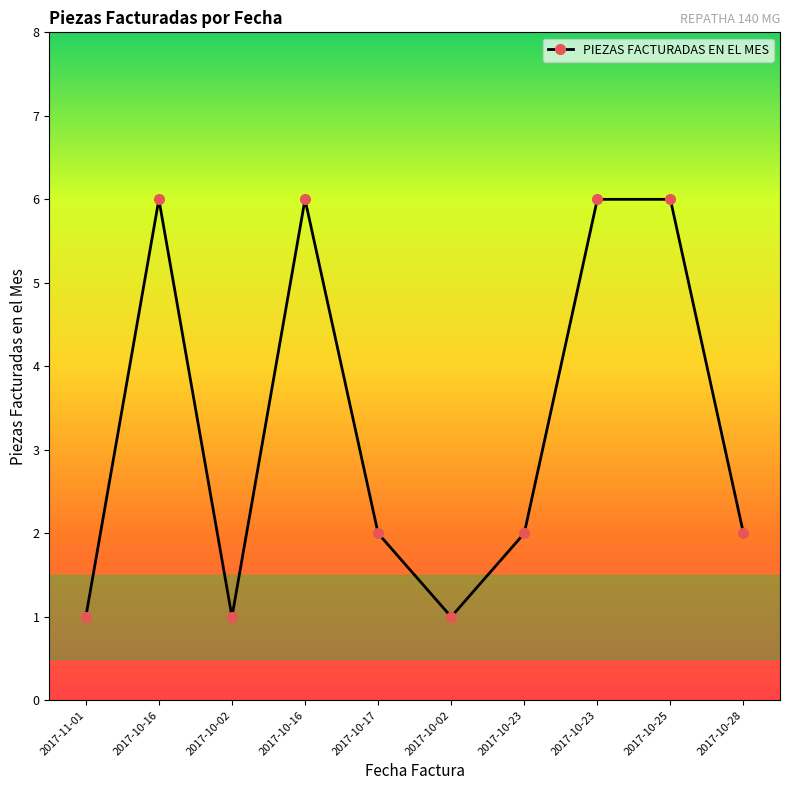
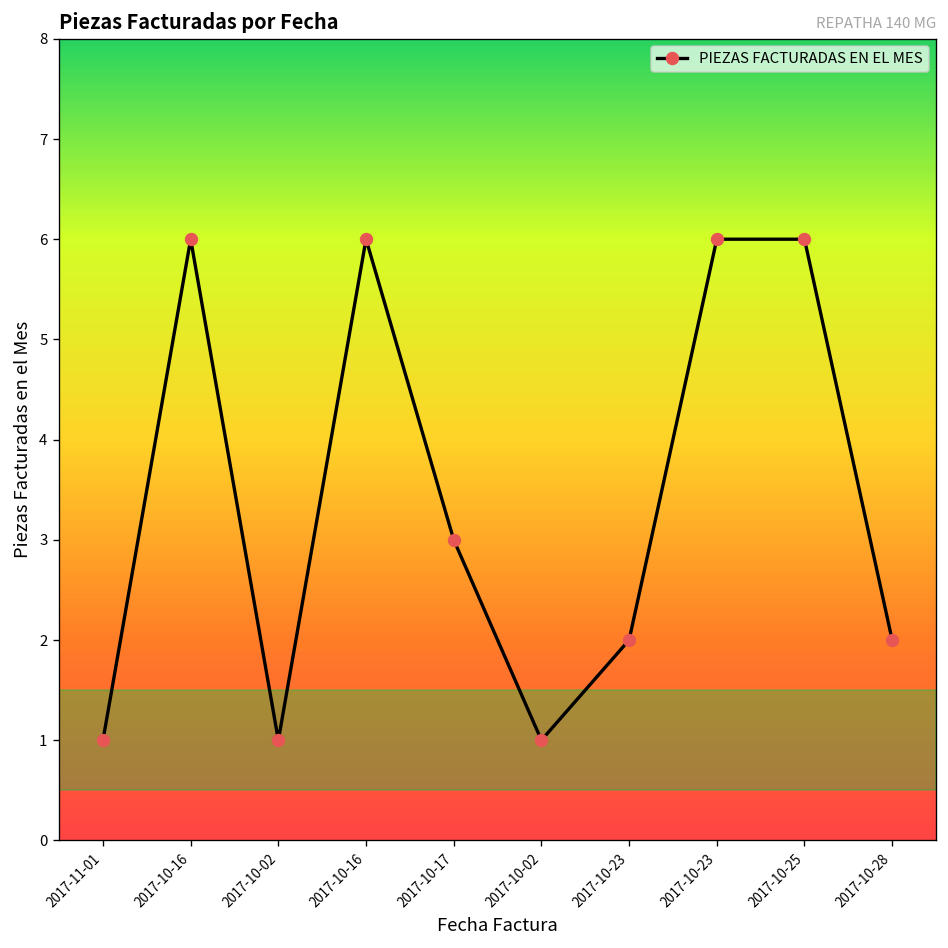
2017-10-17: 2 -> 3
